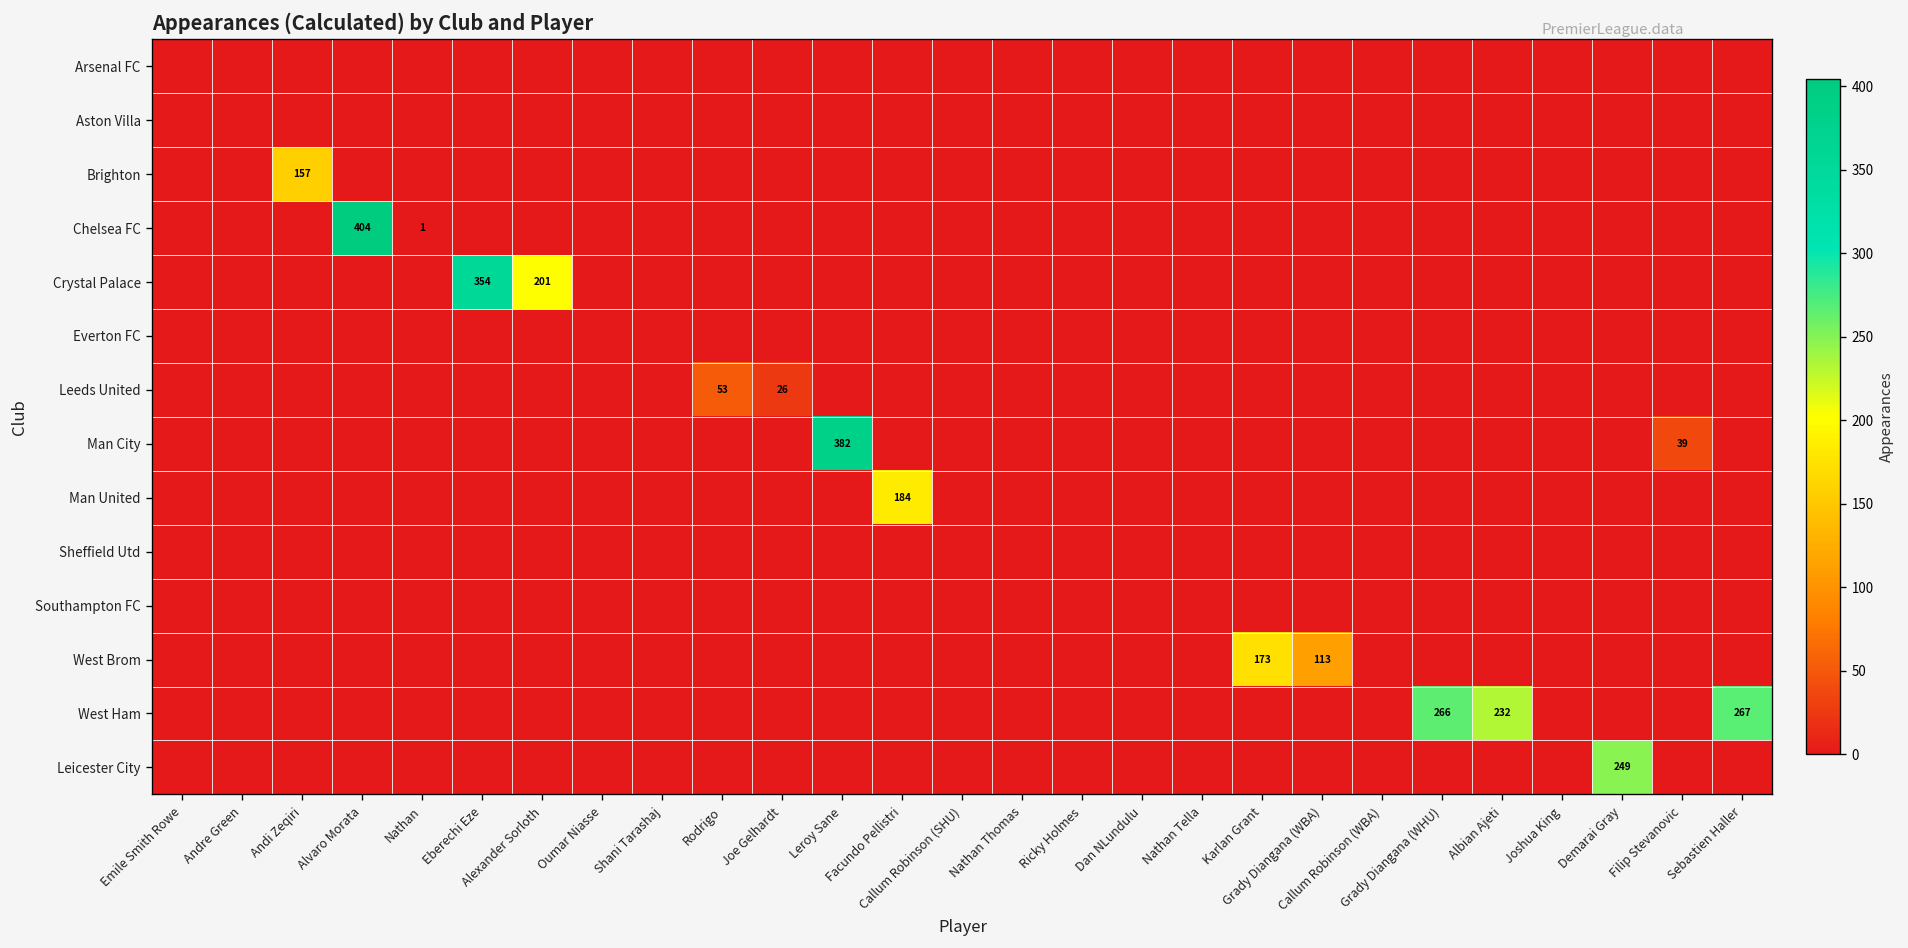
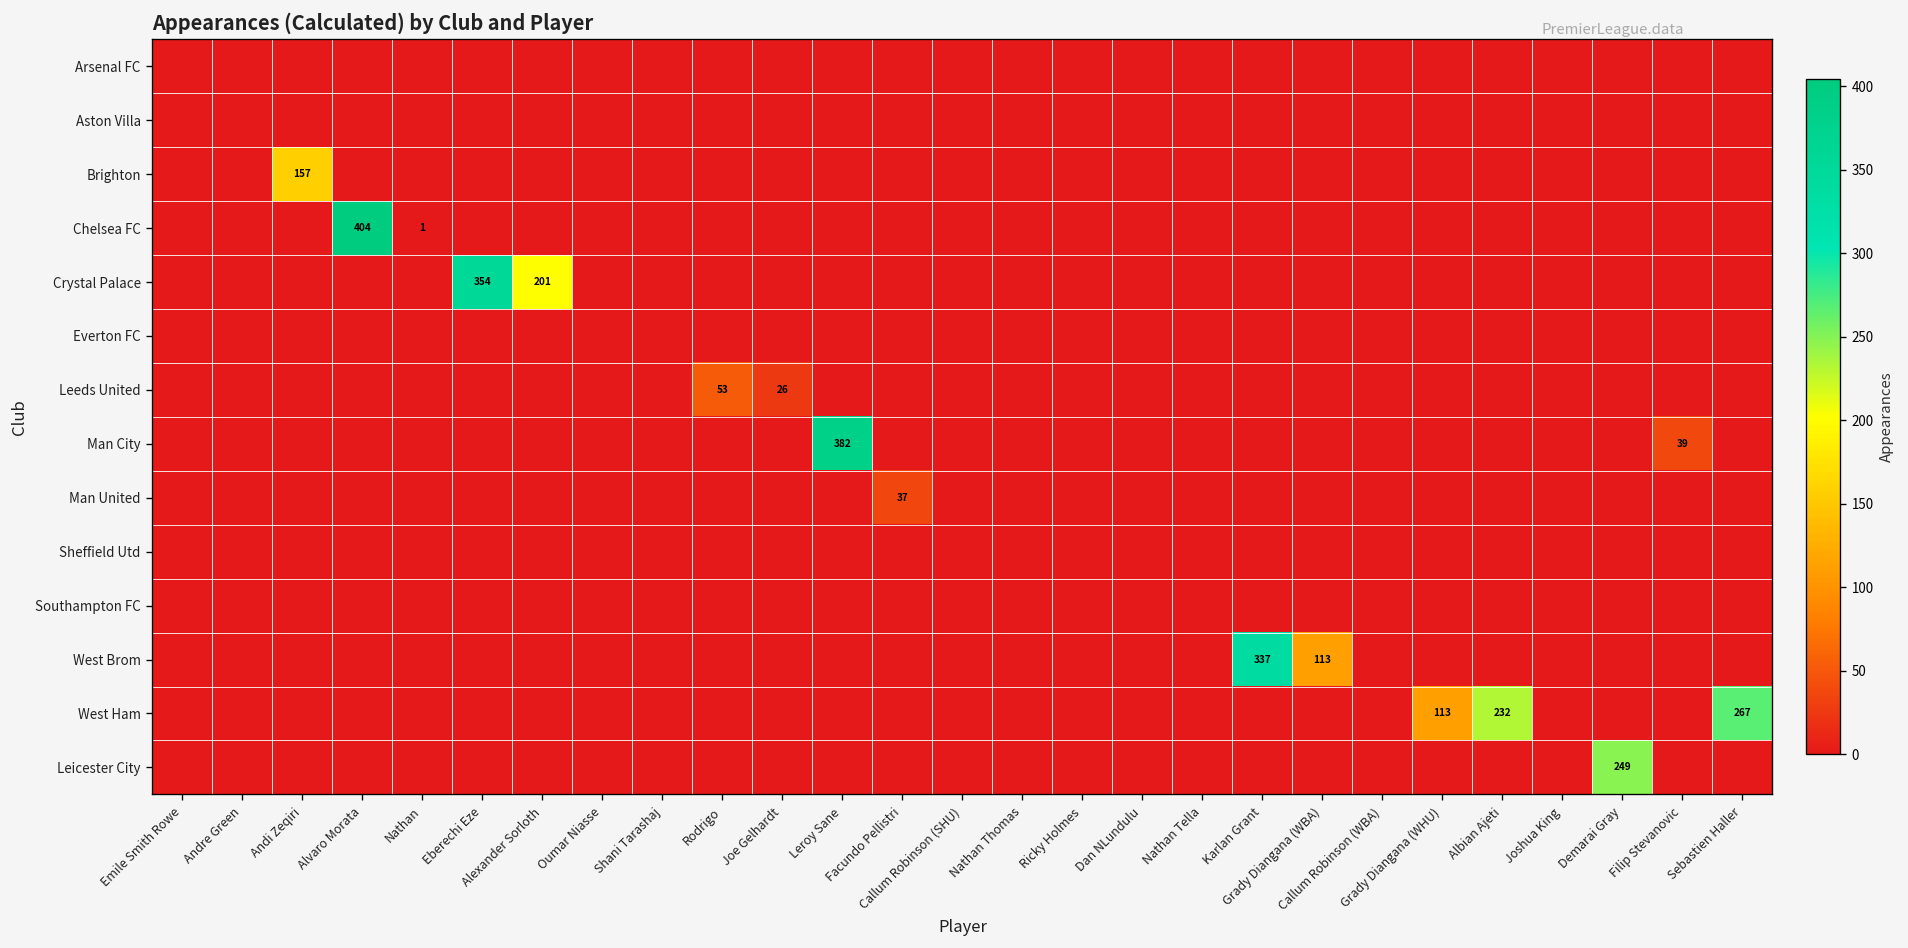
Man United, Facundo Pellistri: 184 -> 37
West Brom, Karlan Grant: 173 -> 337
West Ham, Grady Diangana (WHU): 266 -> 113
